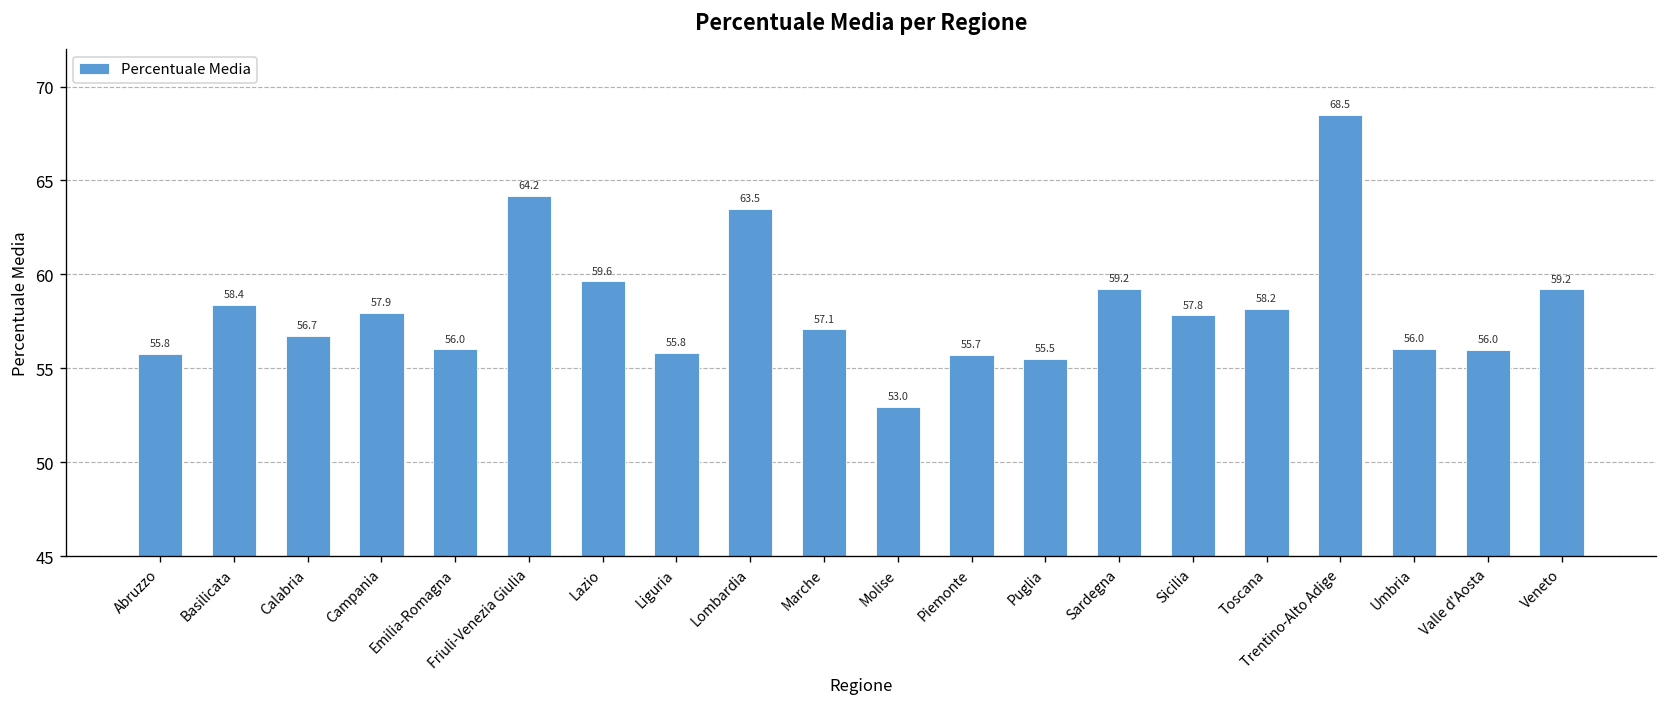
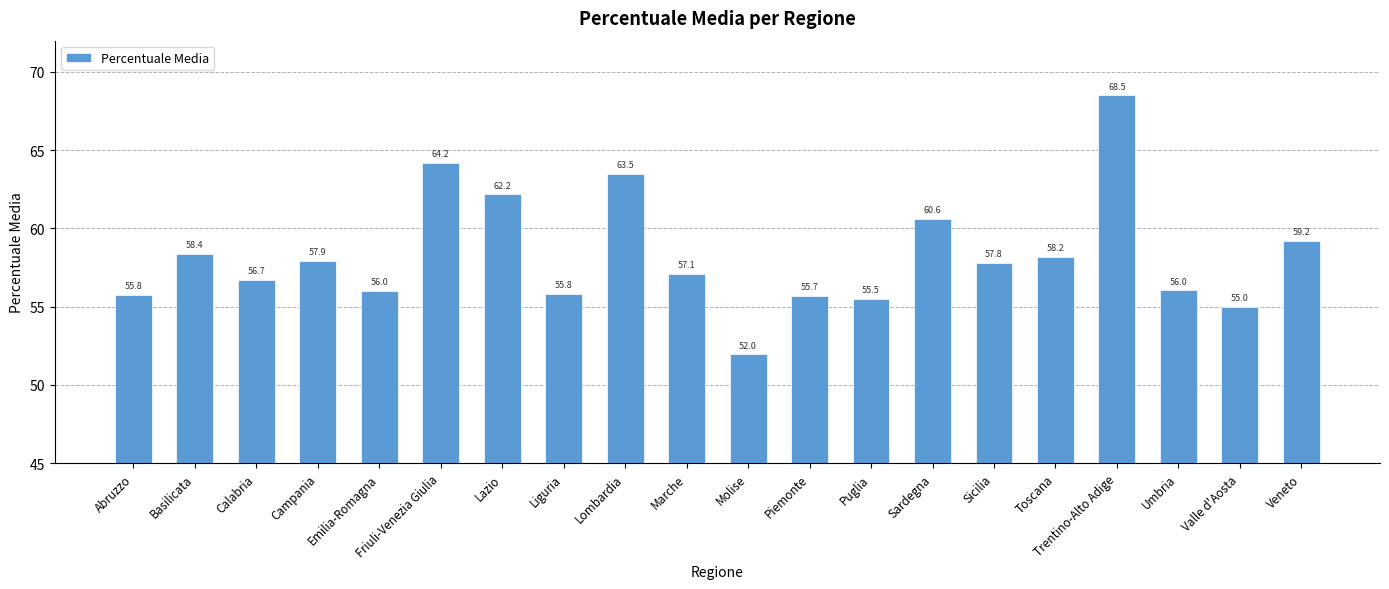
Lazio: 59.6 -> 62.2
Molise: 53.0 -> 52.0
Sardegna: 59.2 -> 60.6
Valle d'Aosta: 56.0 -> 55.0
